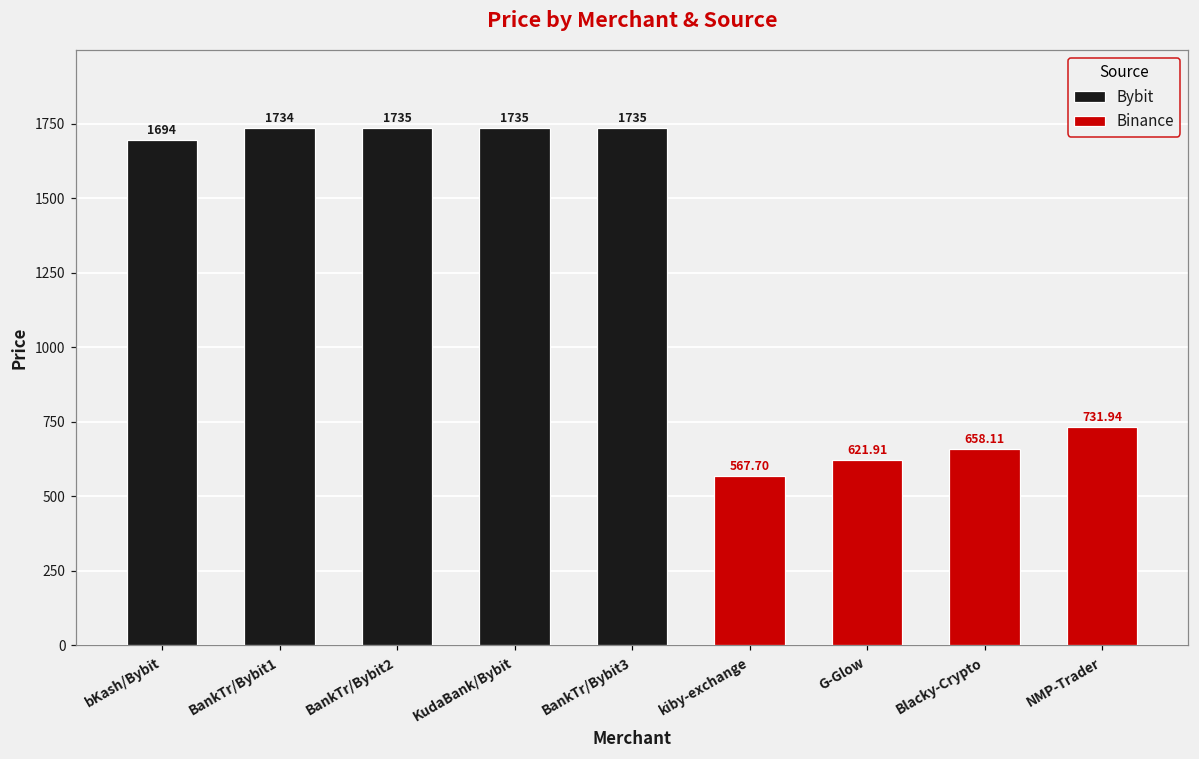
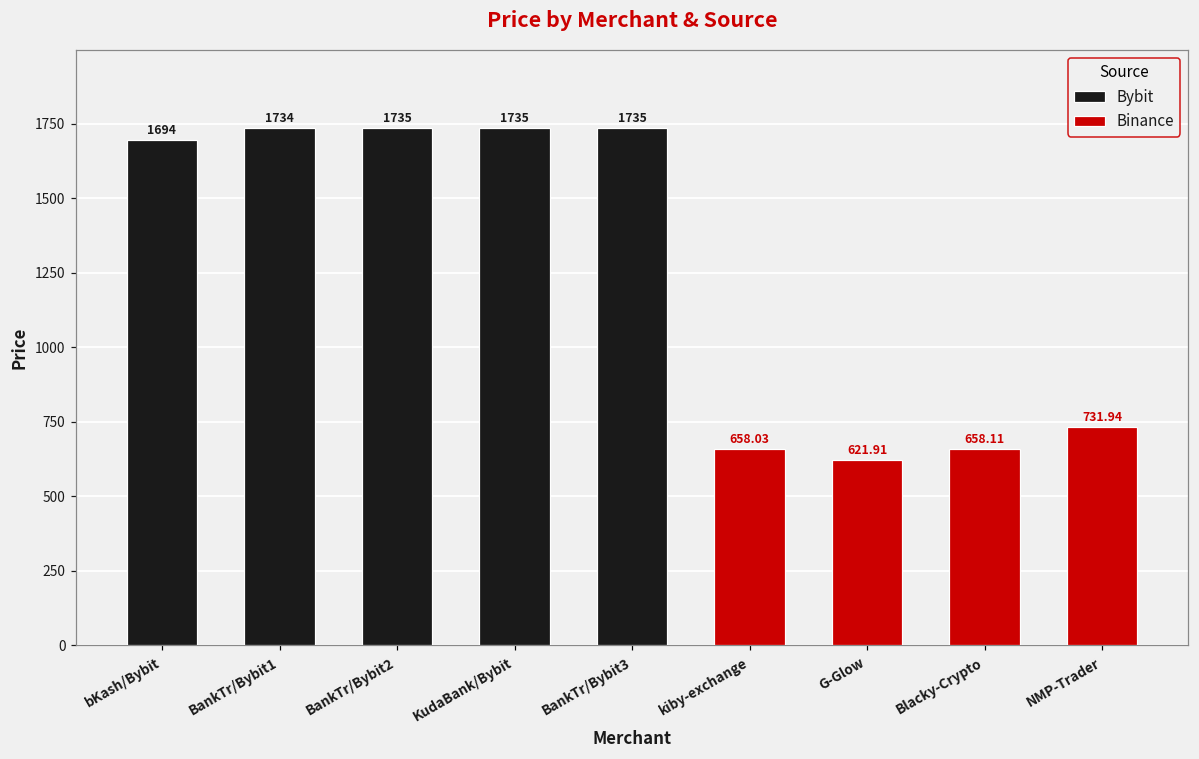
Binance, kiby-exchange: 567.70 -> 658.03
